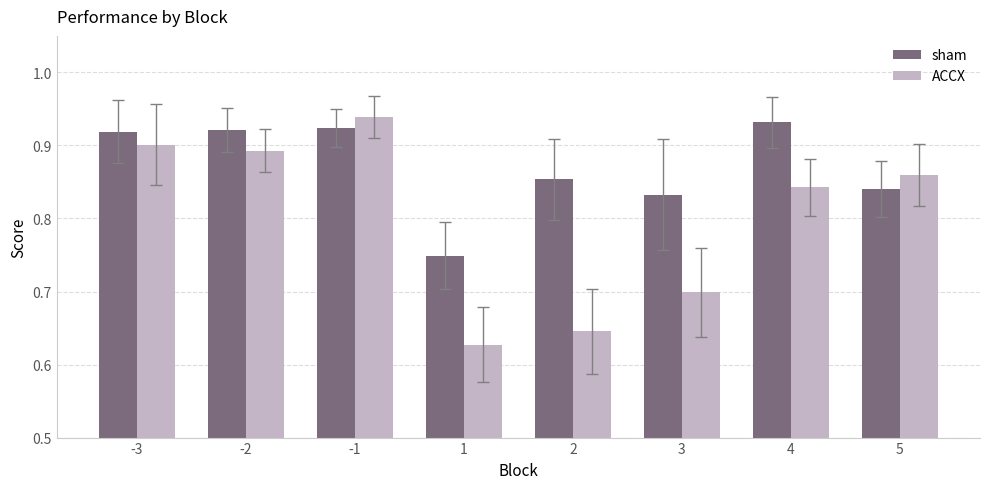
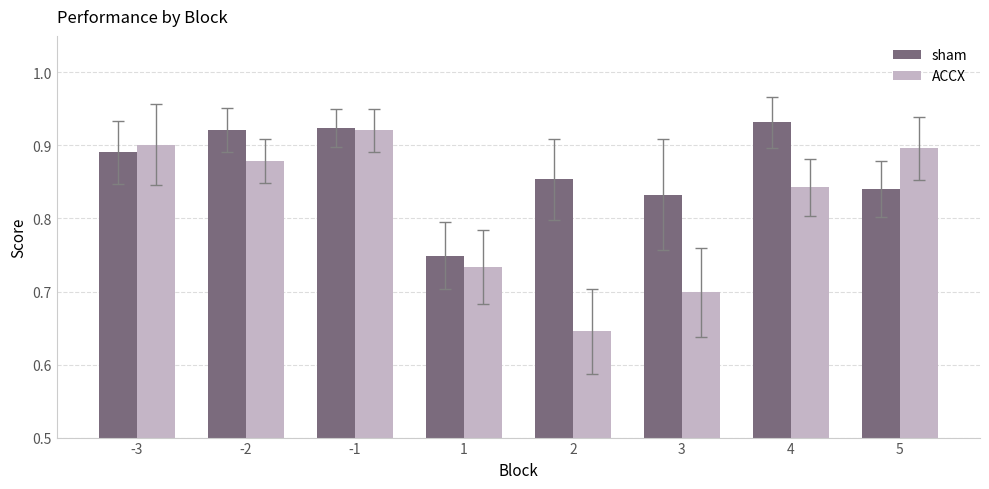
sham, -3: 0.92 -> 0.89
ACCX, -2: 0.89 -> 0.88
ACCX, -1: 0.94 -> 0.92
ACCX, 1: 0.63 -> 0.73
ACCX, 5: 0.86 -> 0.90
